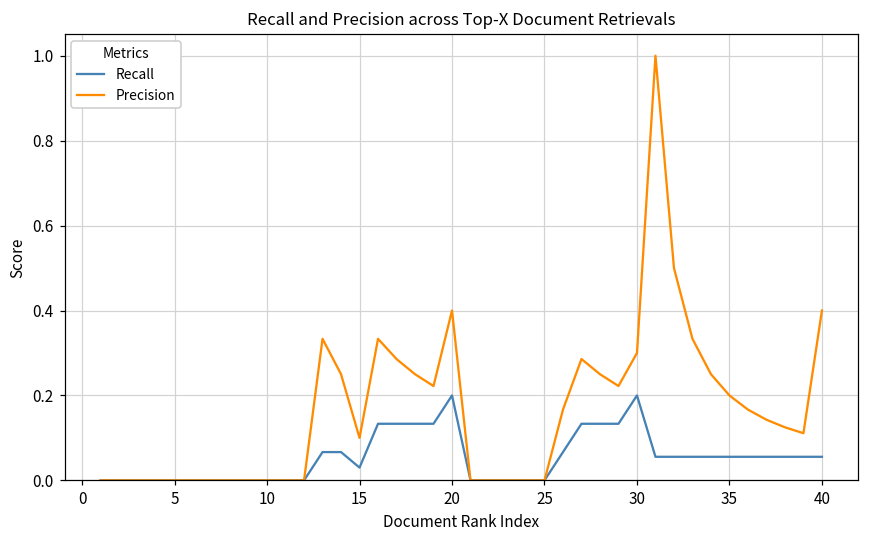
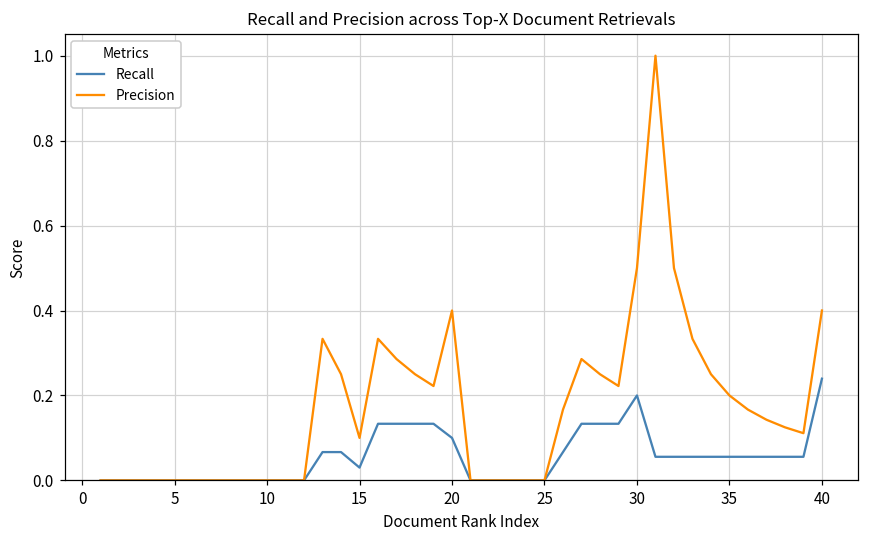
Recall, 20: 0.2 -> 0.1
Precision, 30: 0.3 -> 0.5
Recall, 40: 0.06 -> 0.24
